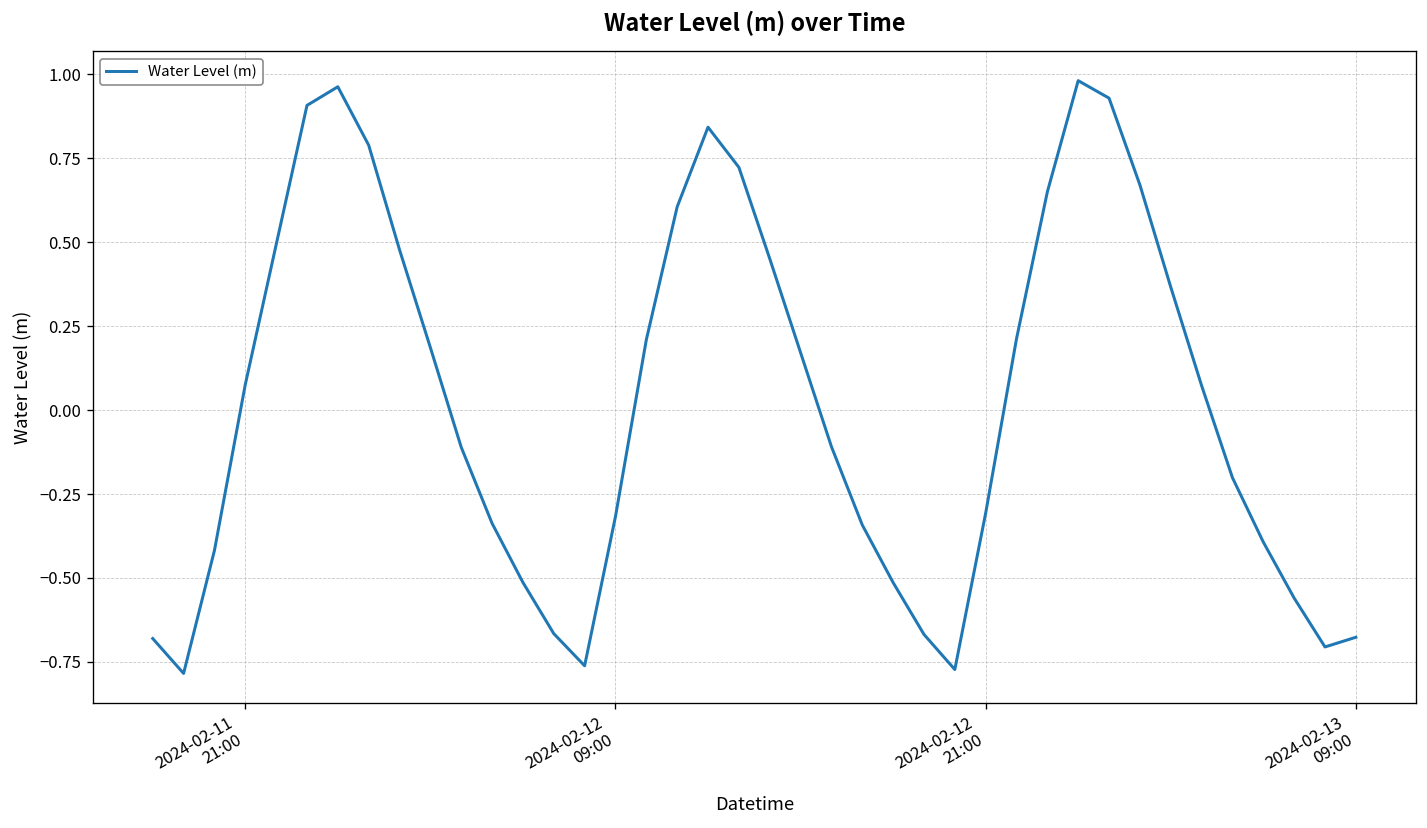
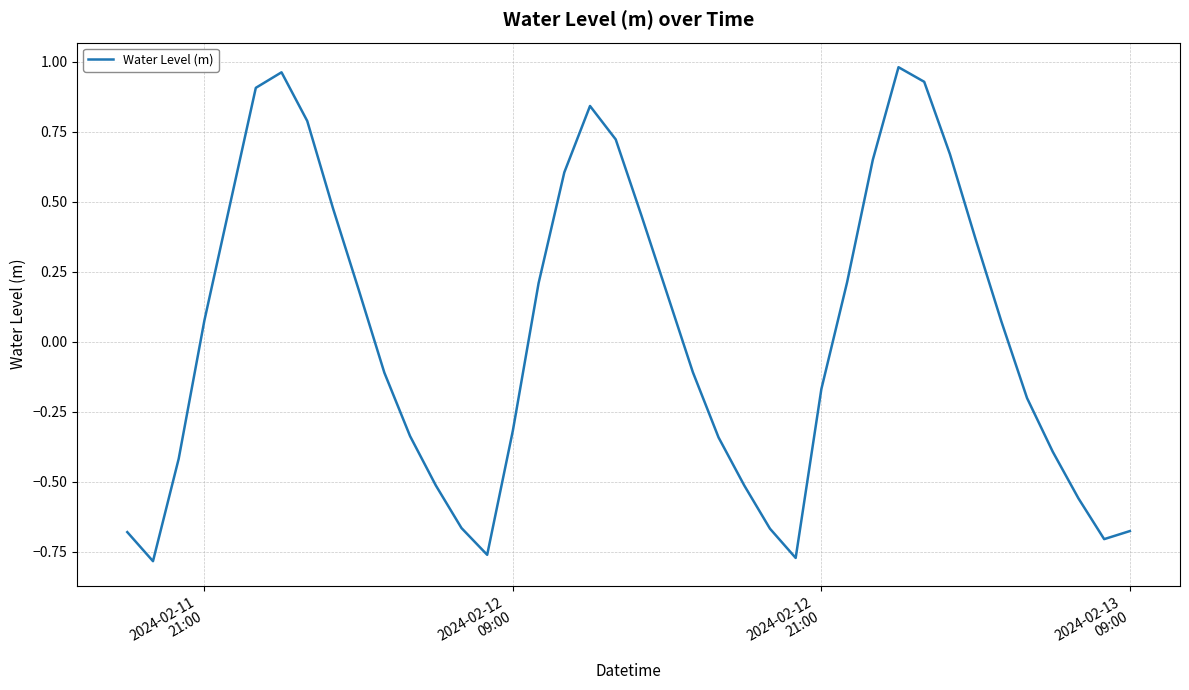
2024-02-12 21:00: -0.31 -> -0.17
